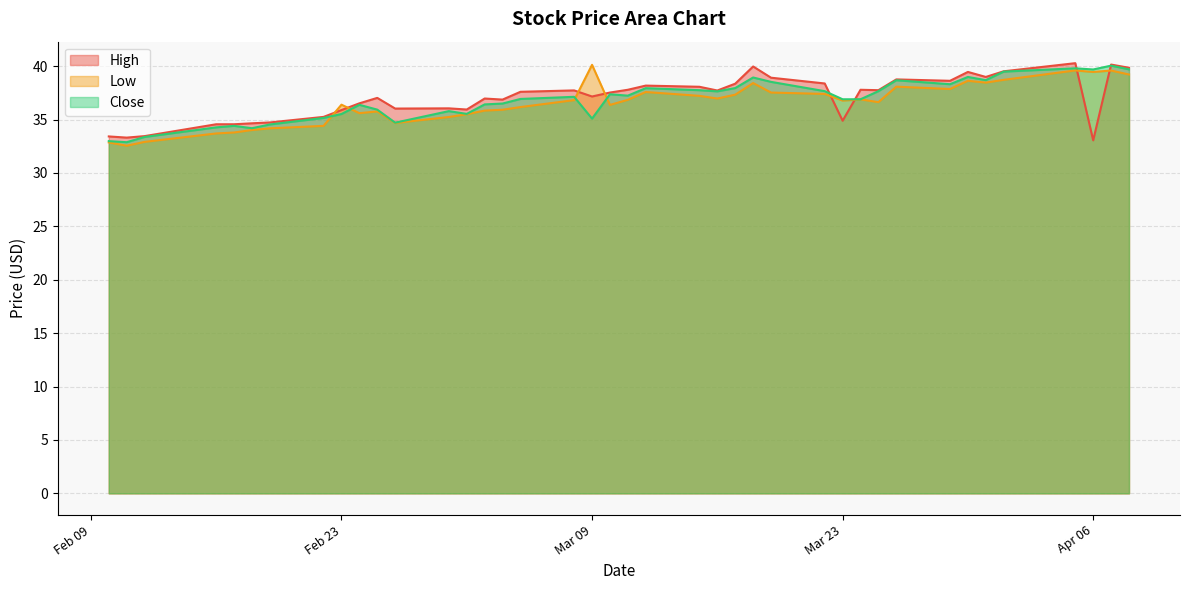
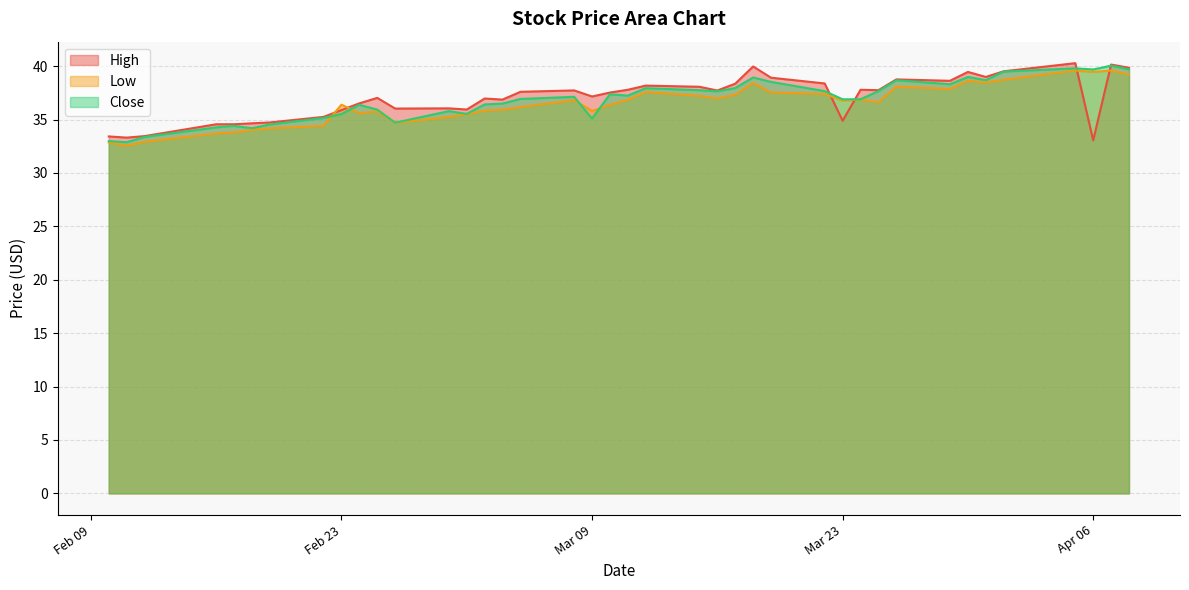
Low, Mar 09: 40.1 -> 35.8
